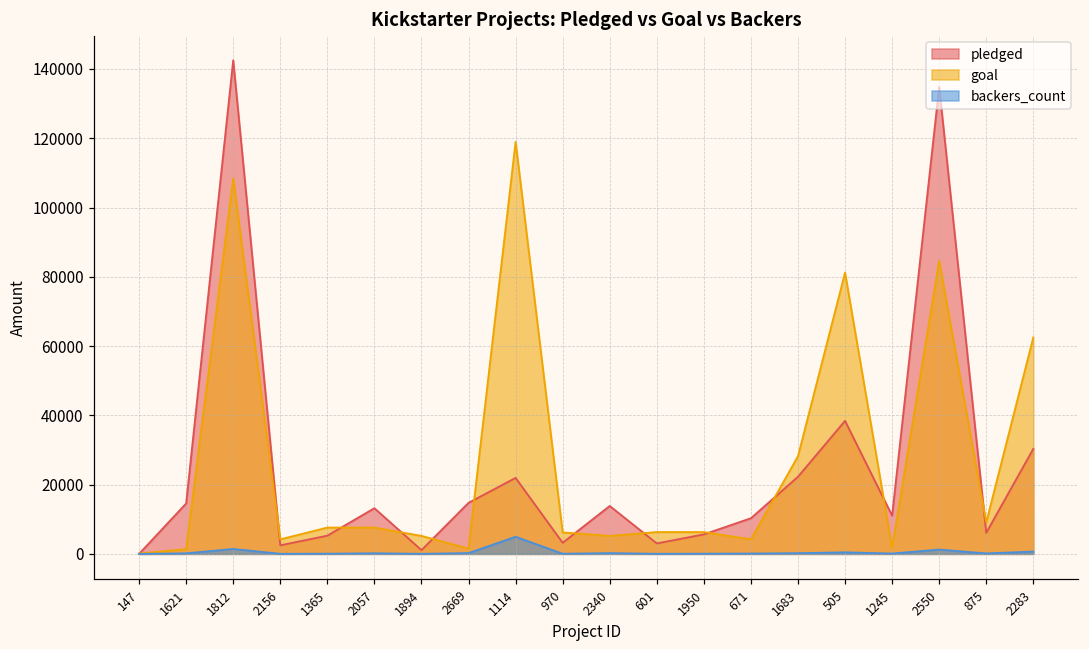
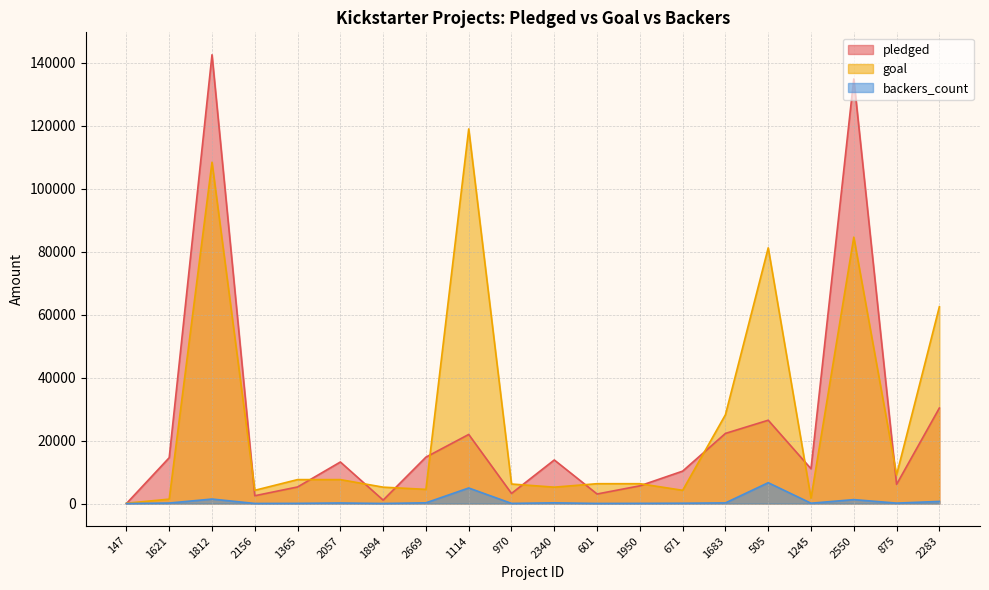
goal, 2669: 2000 -> 5000
pledged, 505: 38000 -> 26000
backers_count, 505: 0 -> 7000
